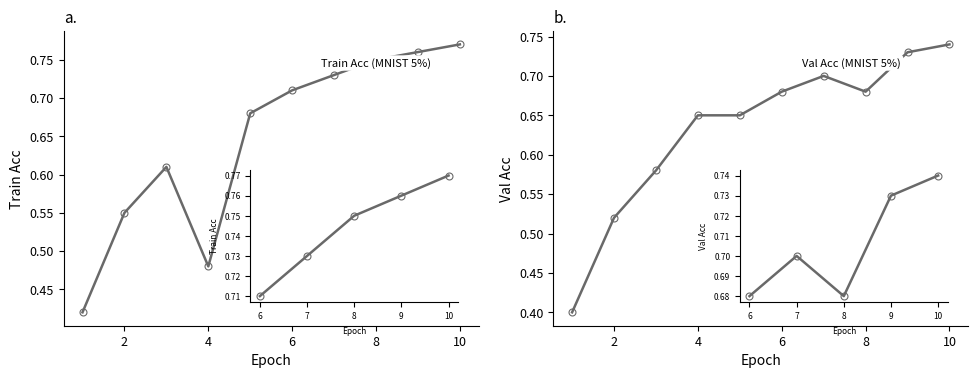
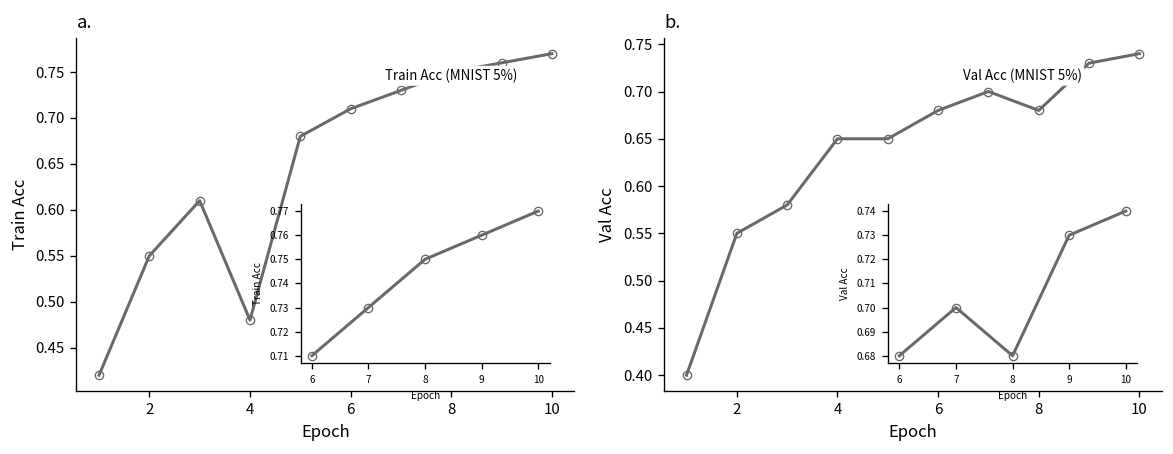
b., 2: 0.52 -> 0.55
